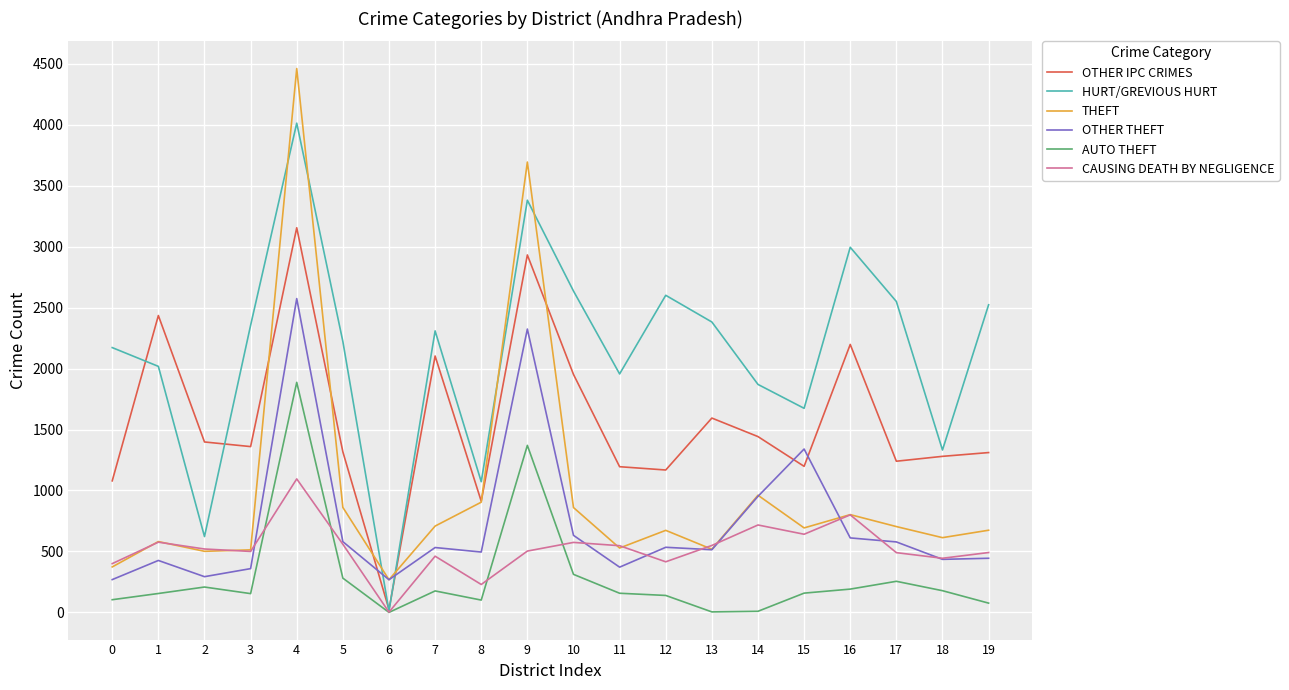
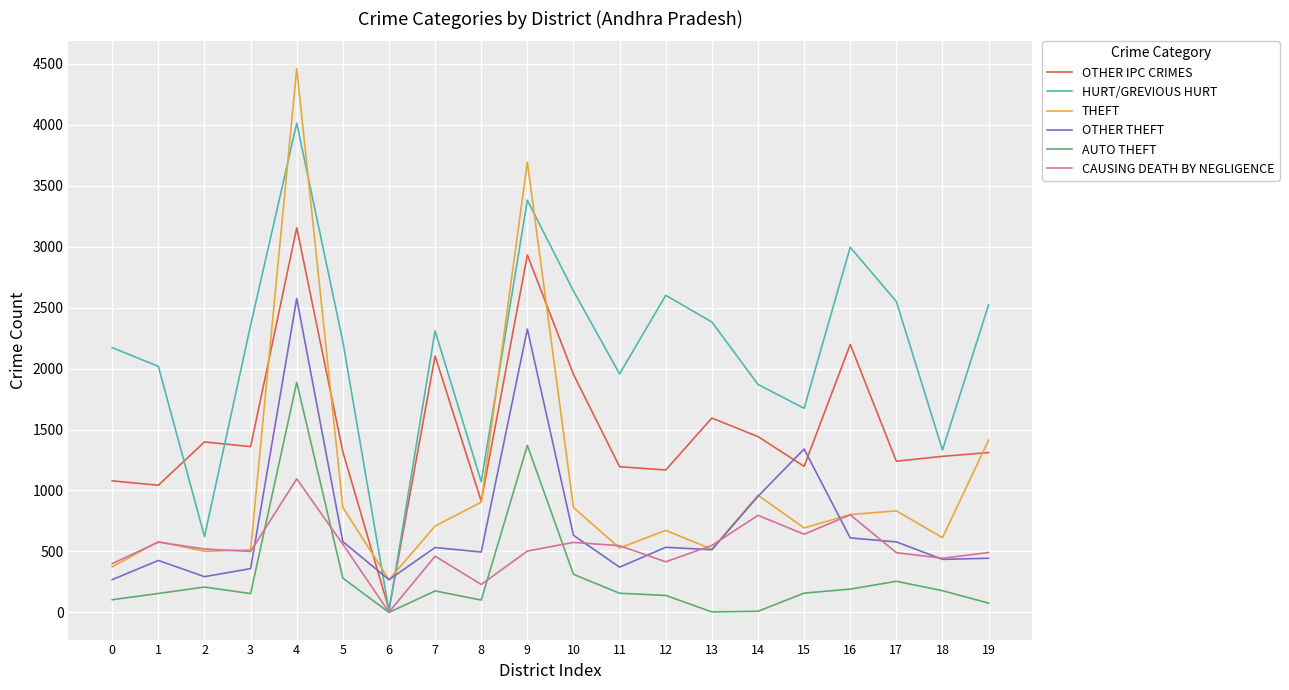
OTHER IPC CRIMES, 1: 2440 -> 1040
CAUSING DEATH BY NEGLIGENCE, 14: 720 -> 800
THEFT, 17: 700 -> 830
THEFT, 19: 670 -> 1410
